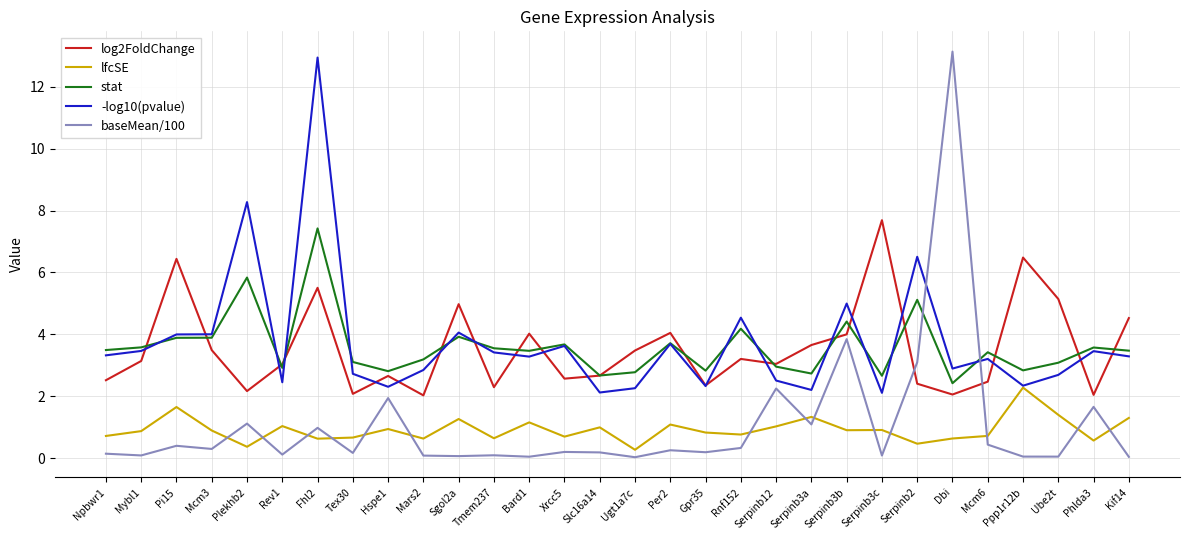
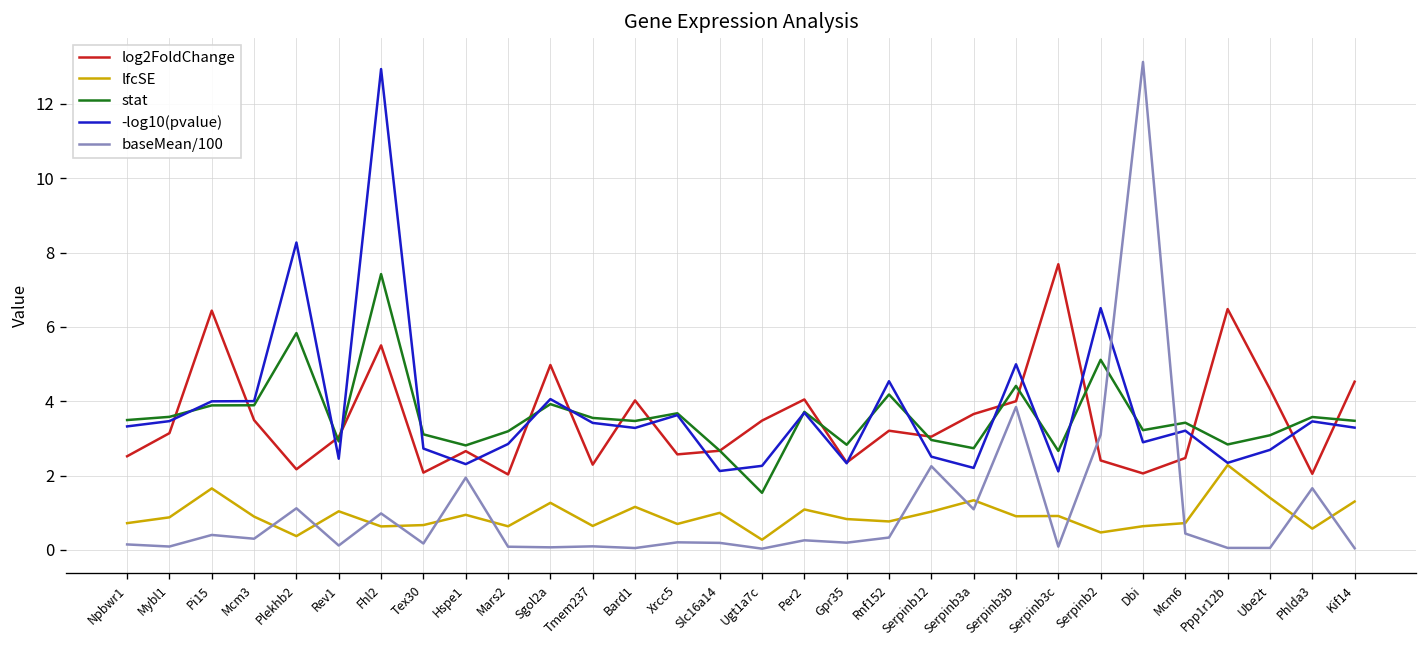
stat, Ugt1a7c: 2.8 -> 1.5
stat, Dbi: 2.4 -> 3.2
log2FoldChange, Ube2t: 5.1 -> 4.3
